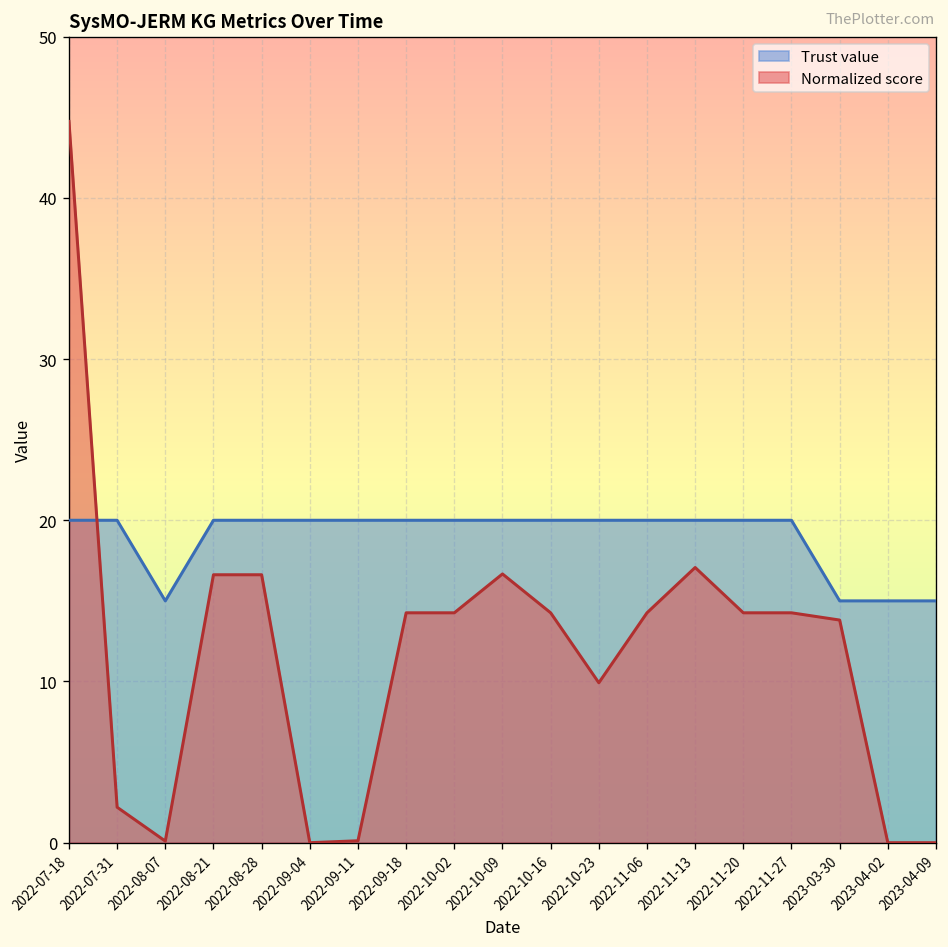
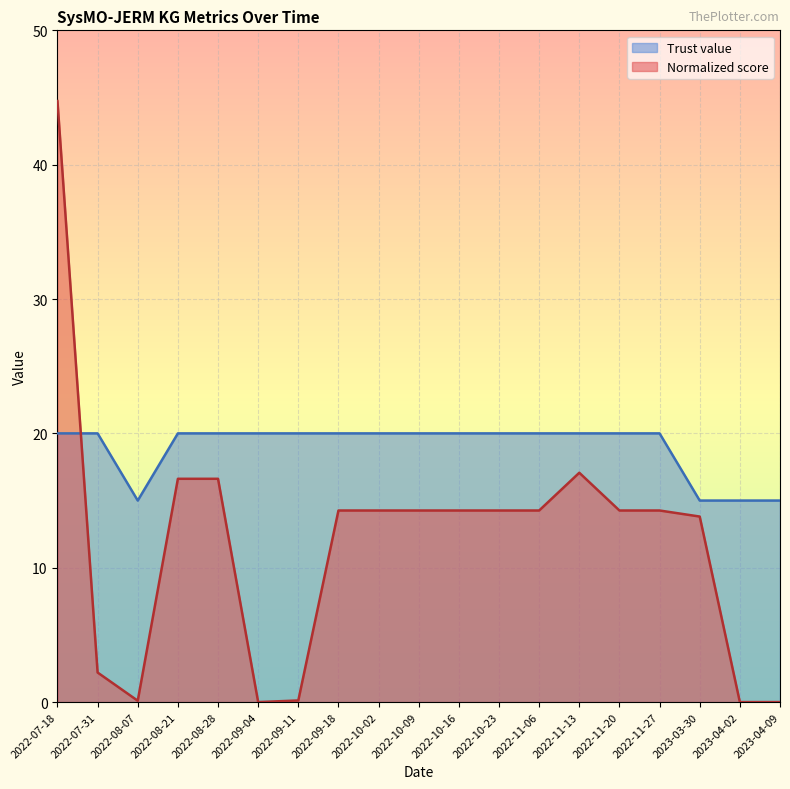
Normalized score, 2022-10-09: 16.7 -> 14.3
Normalized score, 2022-10-23: 9.9 -> 14.3
